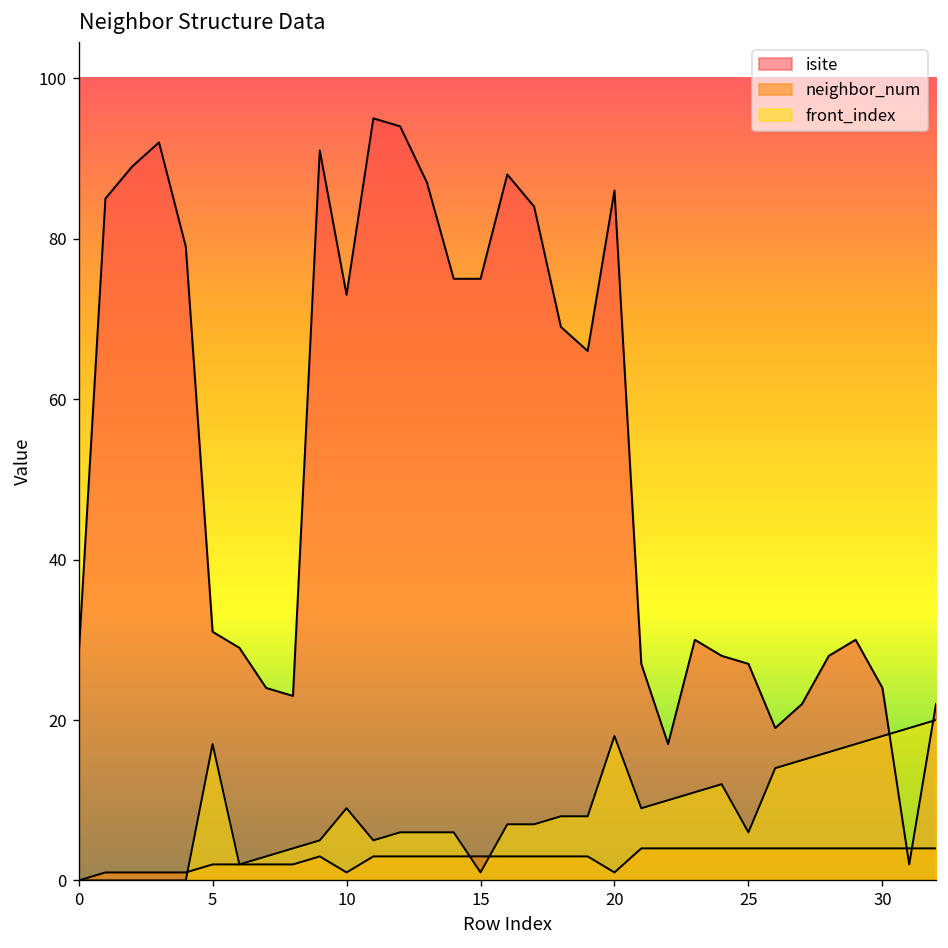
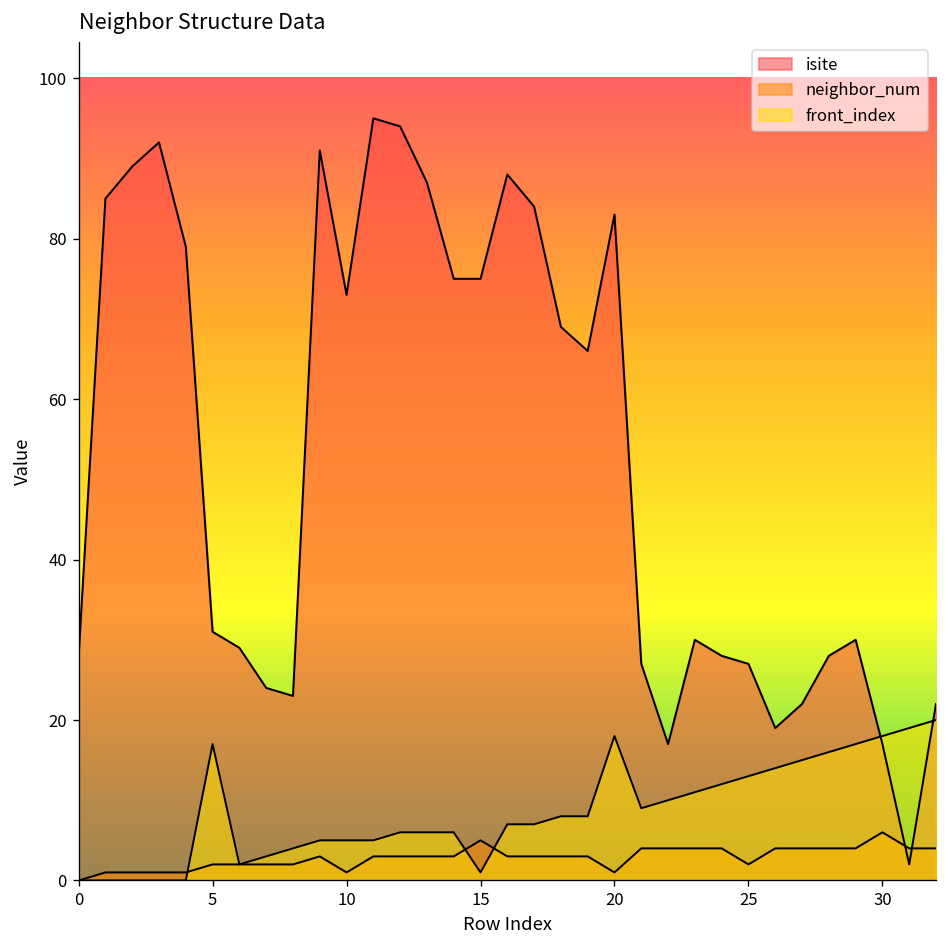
front_index, 10: 9 -> 5
neighbor_num, 15: 3 -> 5
isite, 20: 86 -> 83
neighbor_num, 25: 4 -> 2
front_index, 25: 6 -> 13
isite, 30: 24 -> 17
neighbor_num, 30: 4 -> 6
